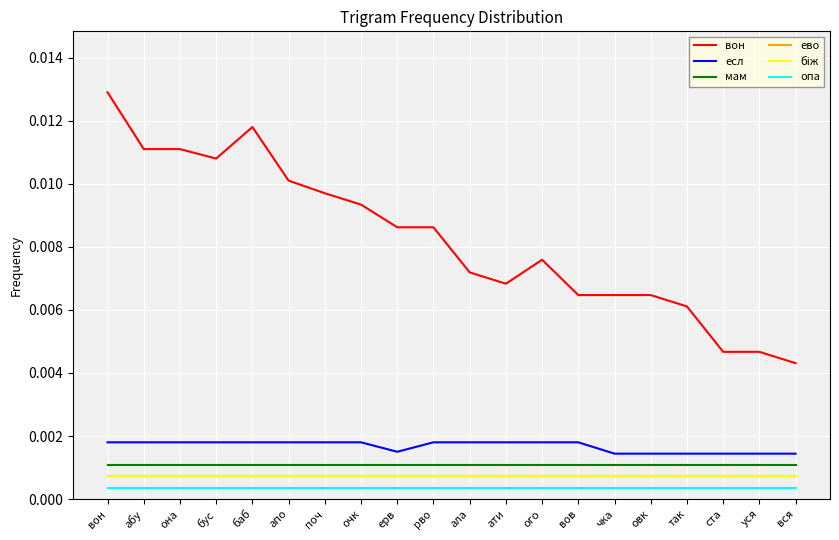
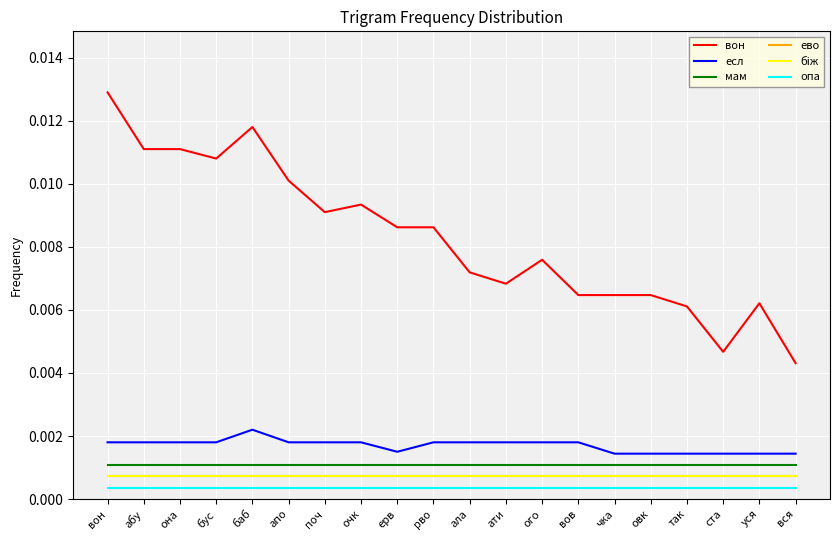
есл, баб: 0.0018 -> 0.0022
вон, поч: 0.0097 -> 0.0091
вон, уся: 0.0047 -> 0.0062
